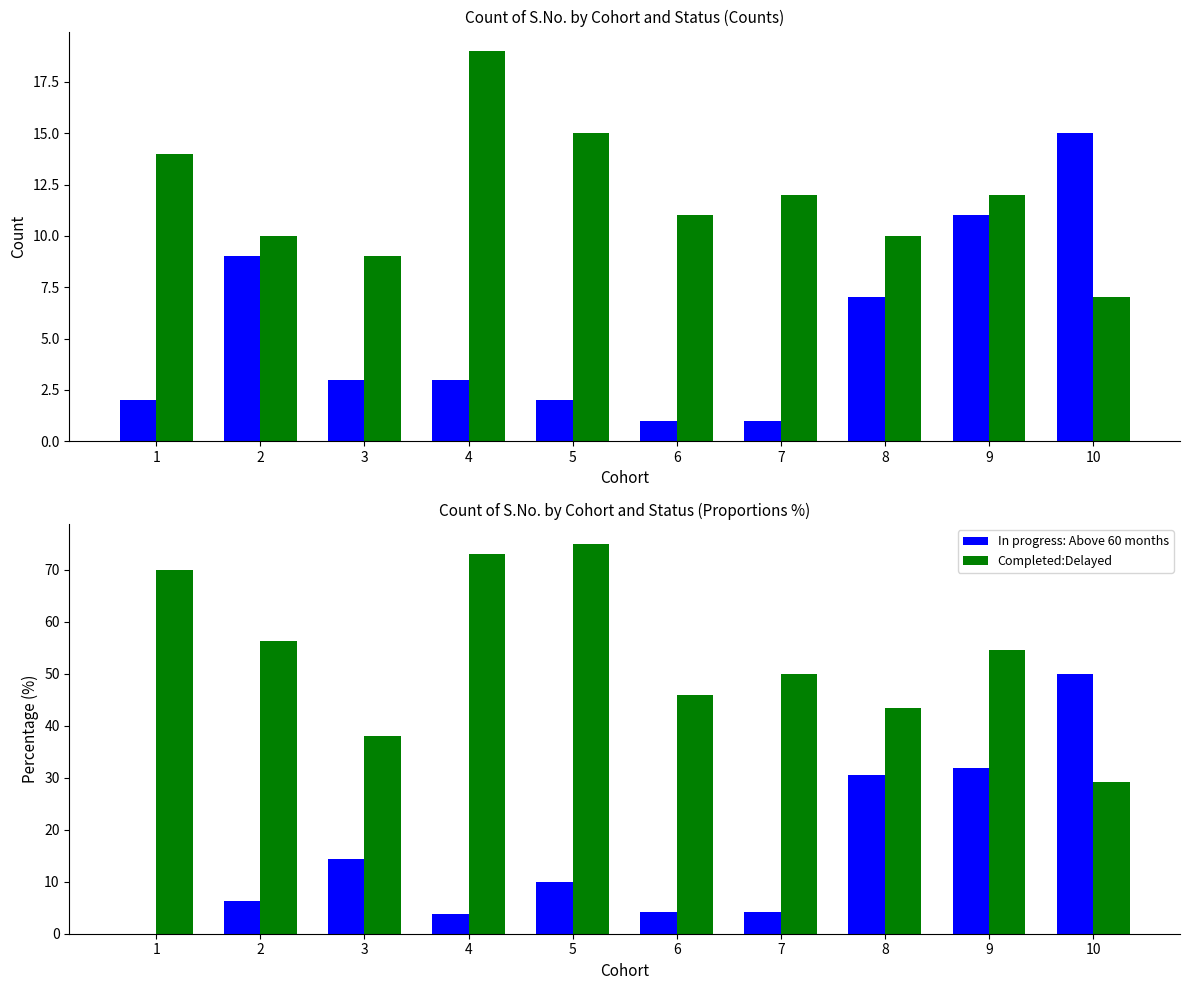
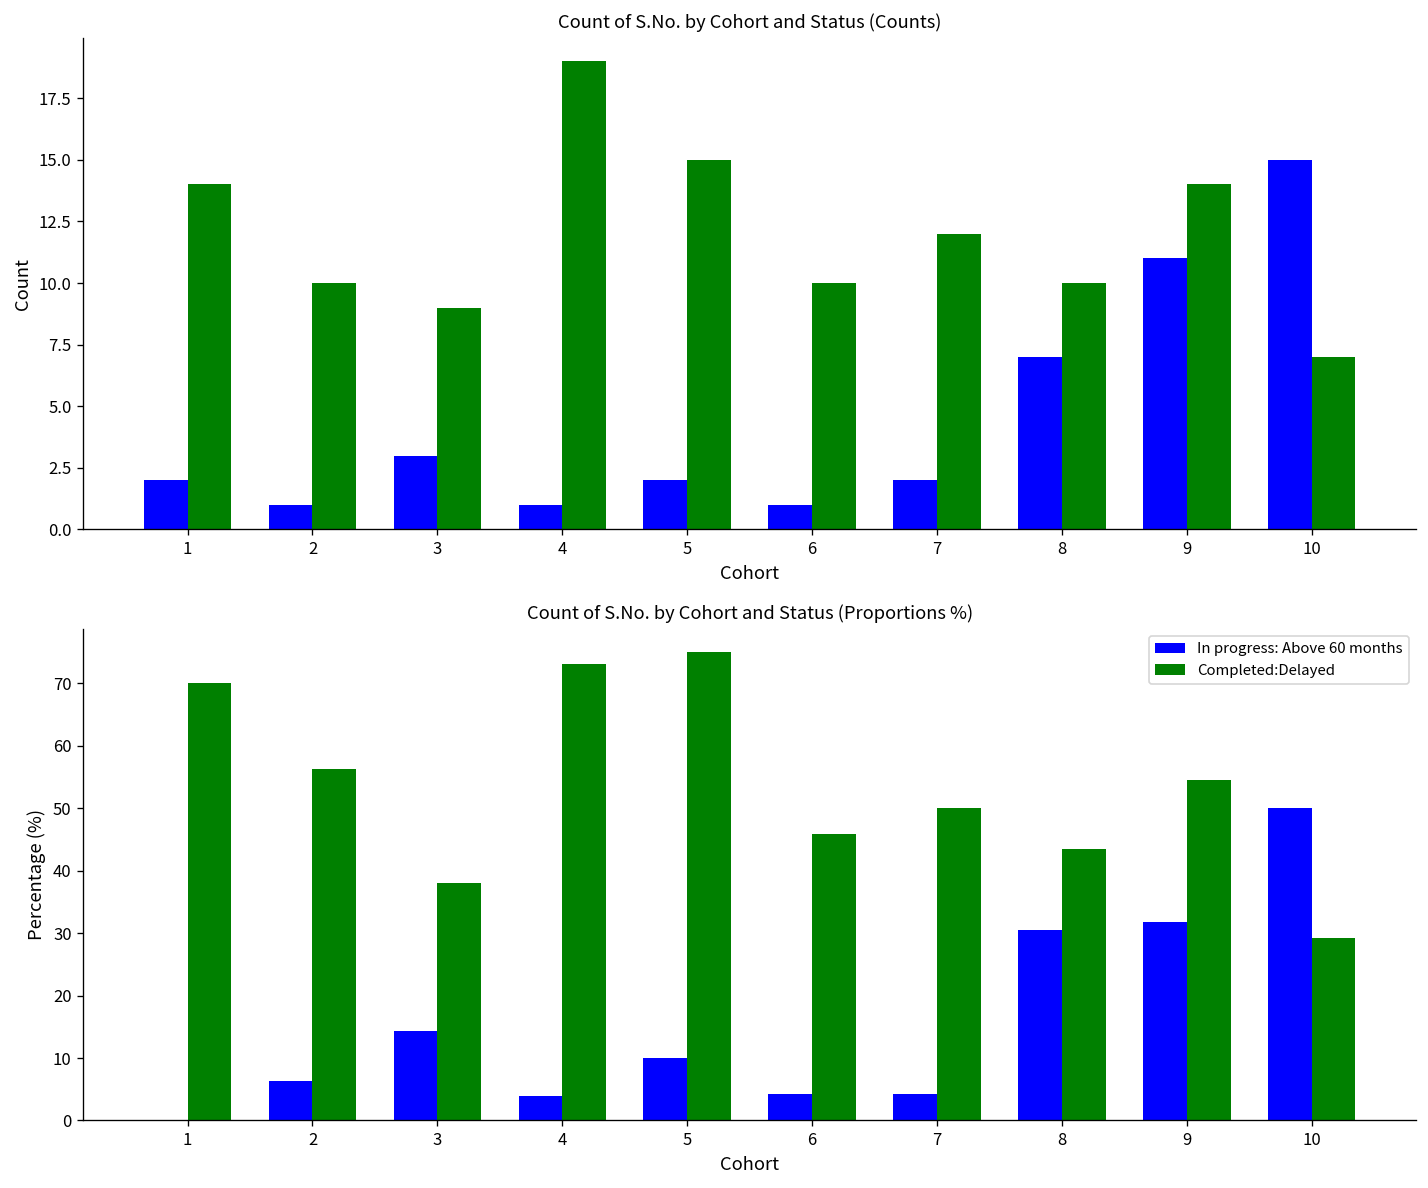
Count of S.No. by Cohort and Status (Counts), In progress: Above 60 months, 2: 9 -> 1
Count of S.No. by Cohort and Status (Counts), In progress: Above 60 months, 4: 3 -> 1
Count of S.No. by Cohort and Status (Counts), Completed:Delayed, 6: 11 -> 10
Count of S.No. by Cohort and Status (Counts), In progress: Above 60 months, 7: 1 -> 2
Count of S.No. by Cohort and Status (Counts), Completed:Delayed, 9: 12 -> 14
